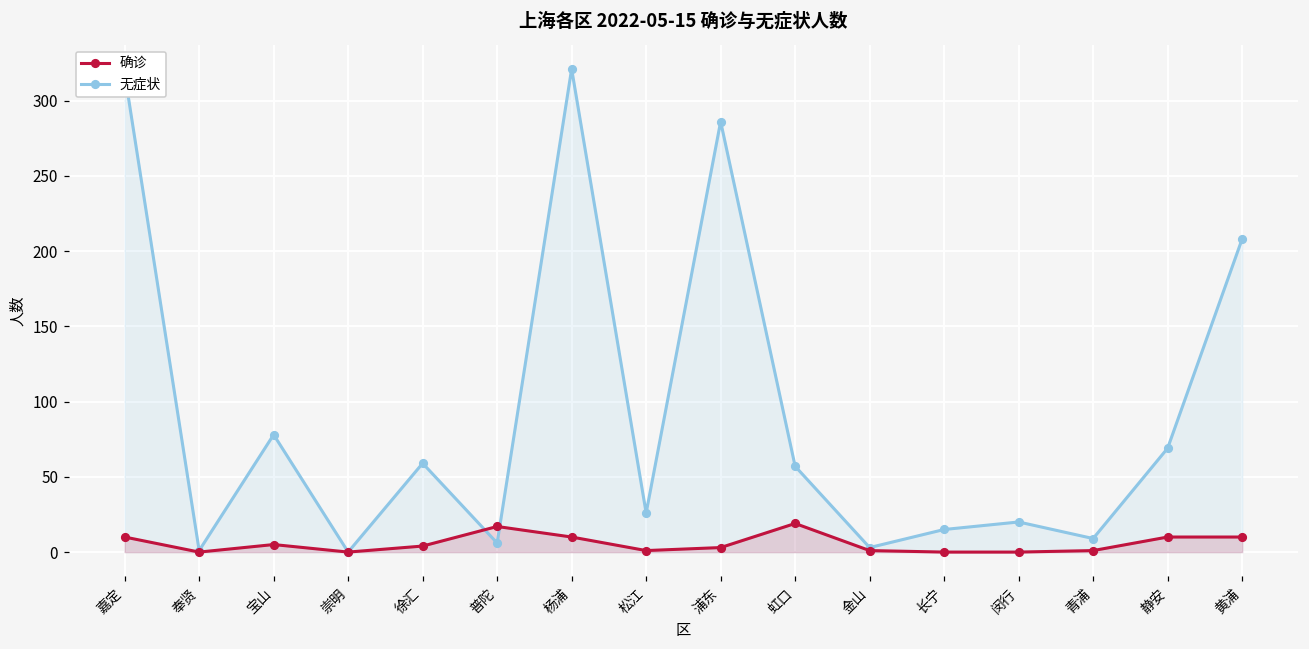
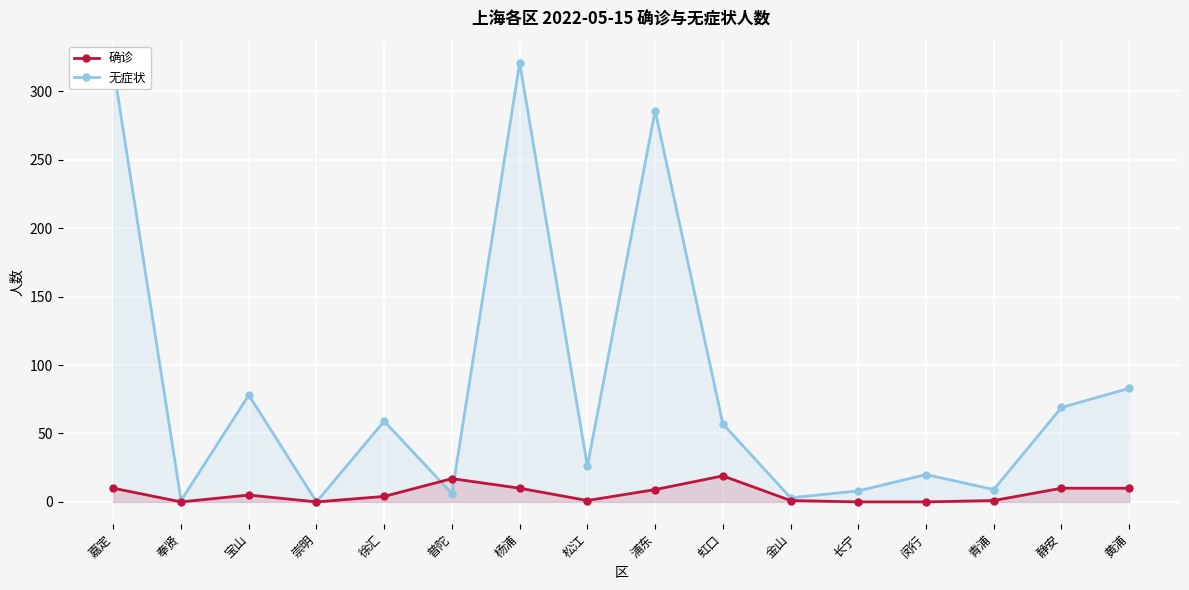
确诊, 浦东: 3 -> 9
无症状, 长宁: 15 -> 8
无症状, 黄浦: 208 -> 83
